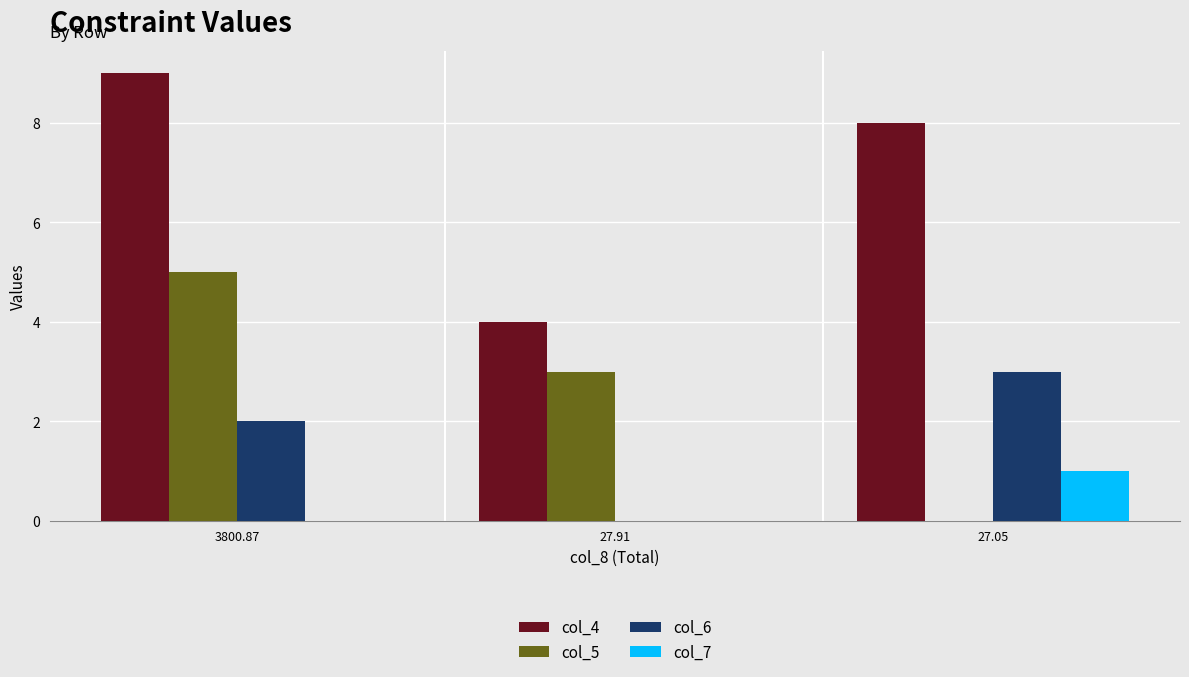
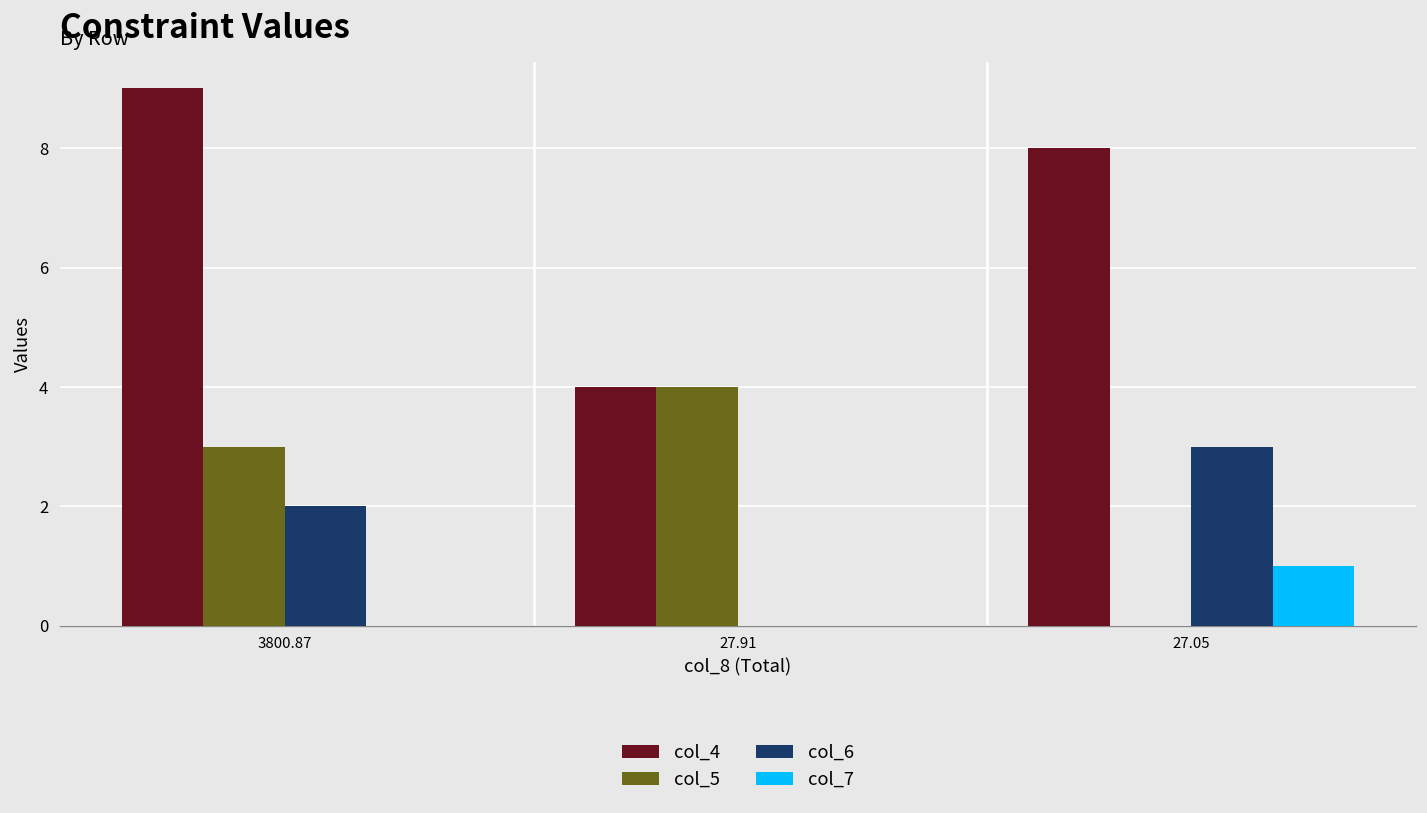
col_5, 3800.87: 5 -> 3
col_5, 27.91: 3 -> 4
